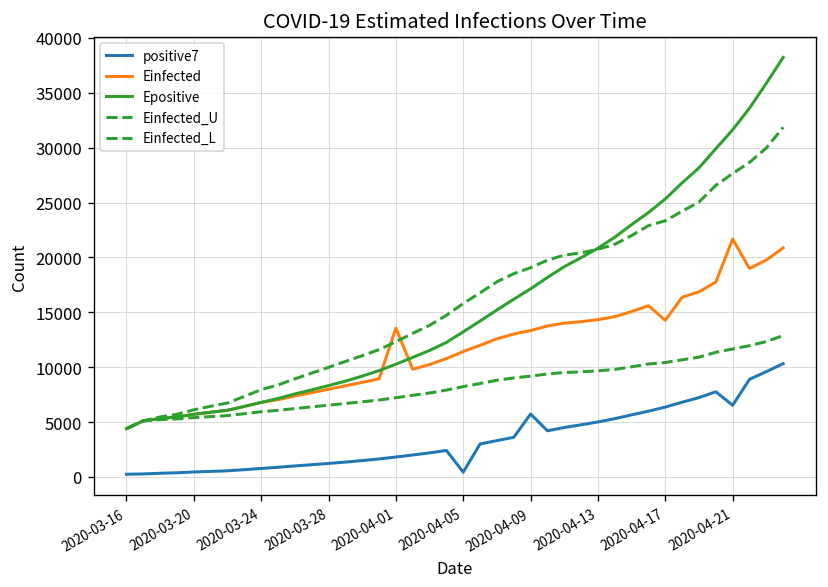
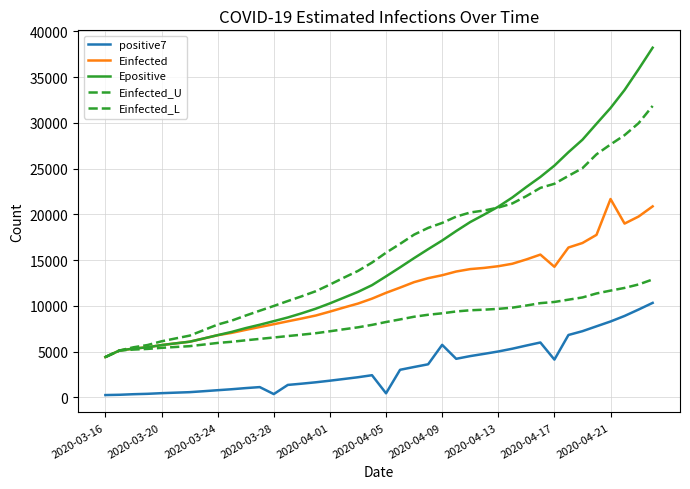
positive7, 2020-03-28: 1000 -> 0
Einfected, 2020-04-01: 14000 -> 9000
positive7, 2020-04-17: 6000 -> 4000
positive7, 2020-04-21: 7000 -> 8000
